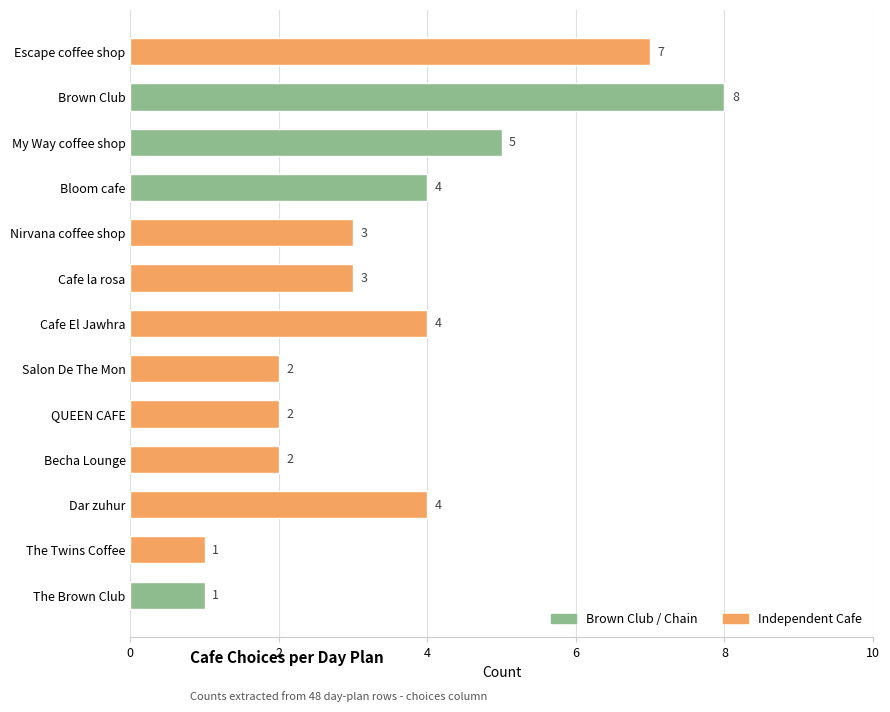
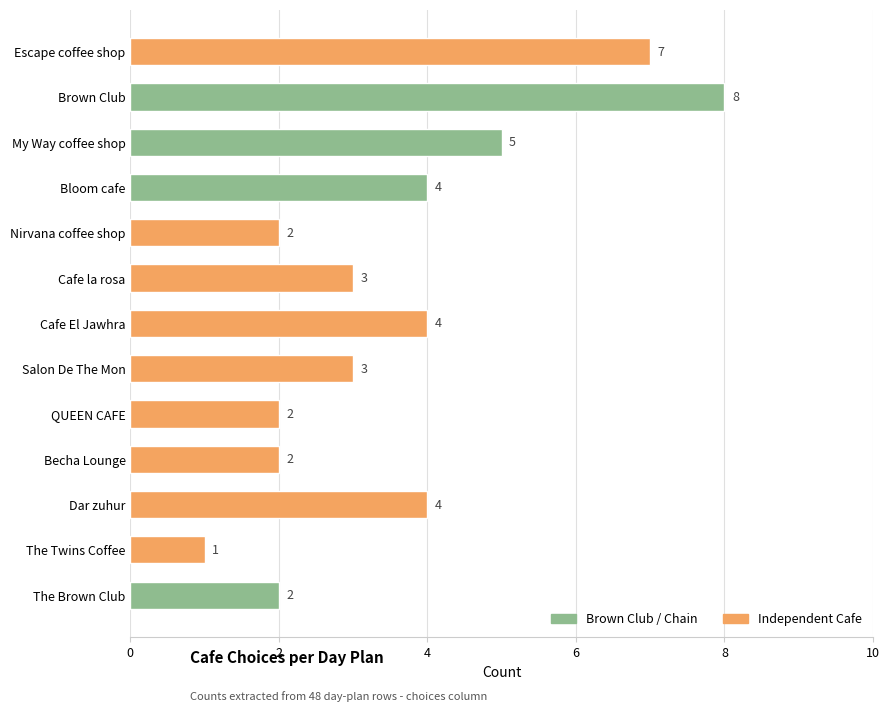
Nirvana coffee shop: 3 -> 2
Salon De The Mon: 2 -> 3
The Brown Club: 1 -> 2
